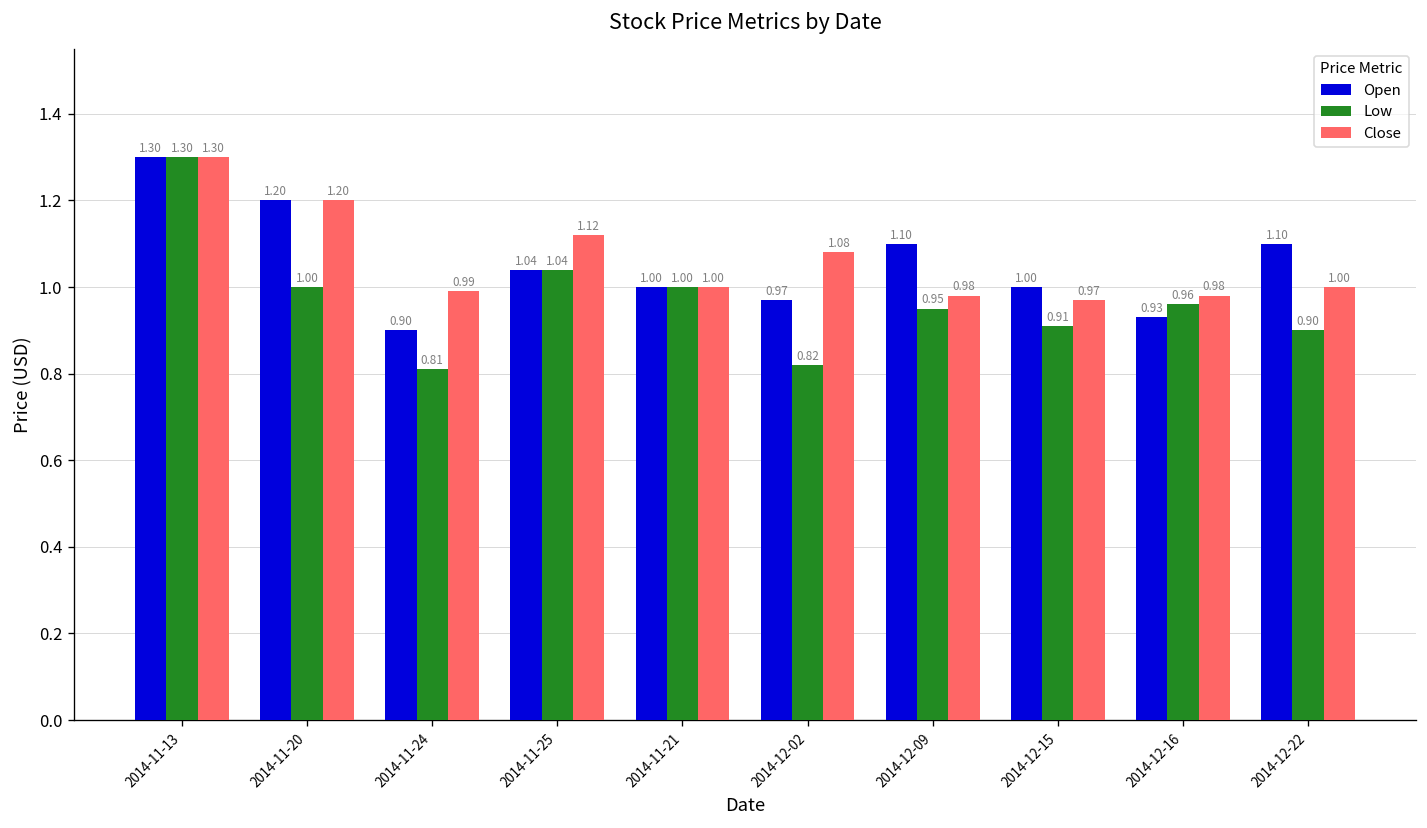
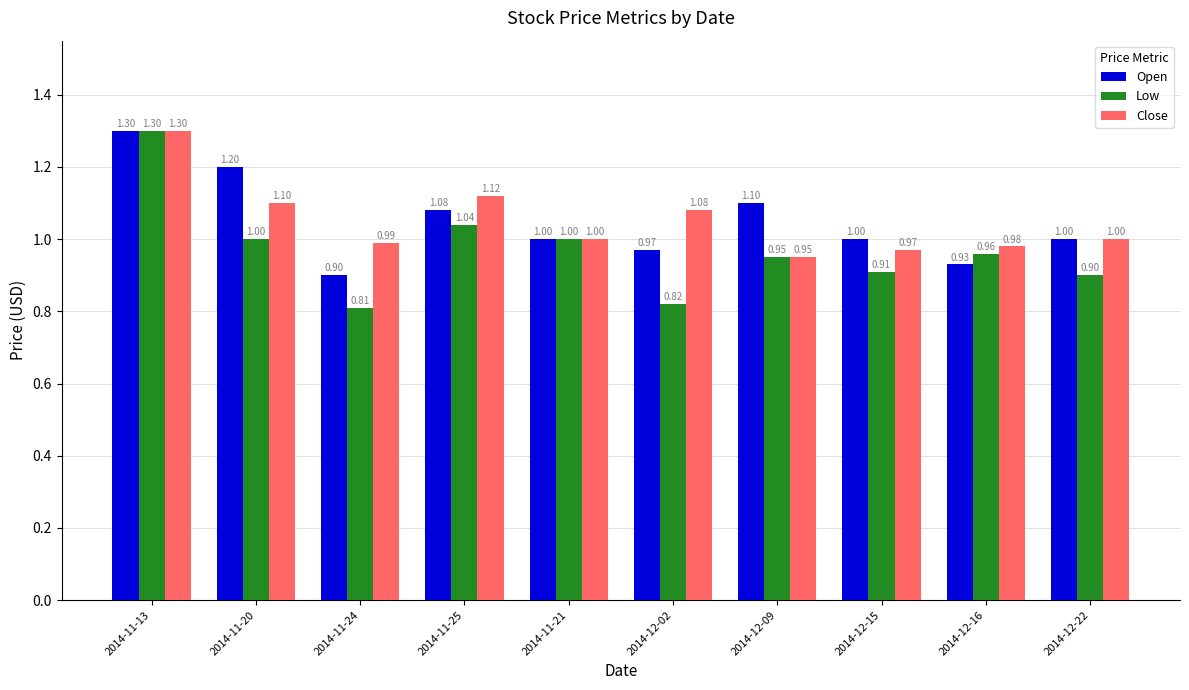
Close, 2014-11-20: 1.20 -> 1.10
Open, 2014-11-25: 1.04 -> 1.08
Close, 2014-12-09: 0.98 -> 0.95
Open, 2014-12-22: 1.10 -> 1.00
